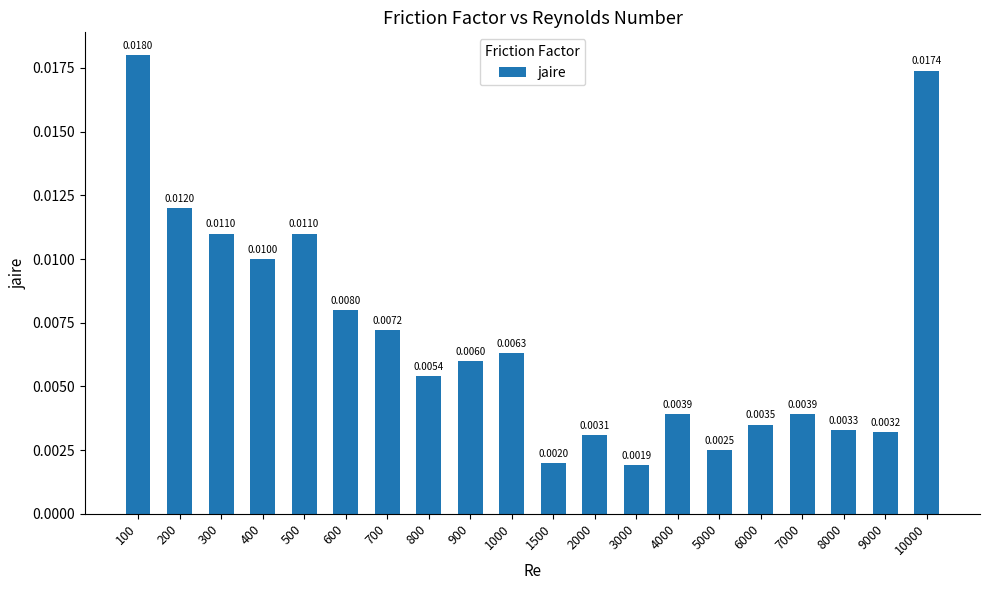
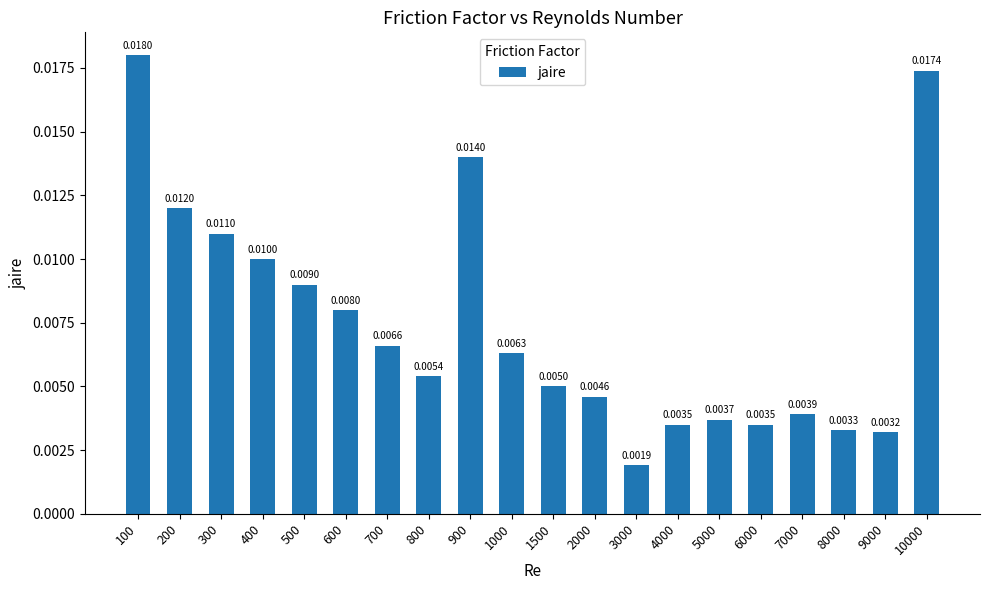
500: 0.0110 -> 0.0090
700: 0.0072 -> 0.0066
900: 0.0060 -> 0.0140
1500: 0.0020 -> 0.0050
2000: 0.0031 -> 0.0046
4000: 0.0039 -> 0.0035
5000: 0.0025 -> 0.0037
